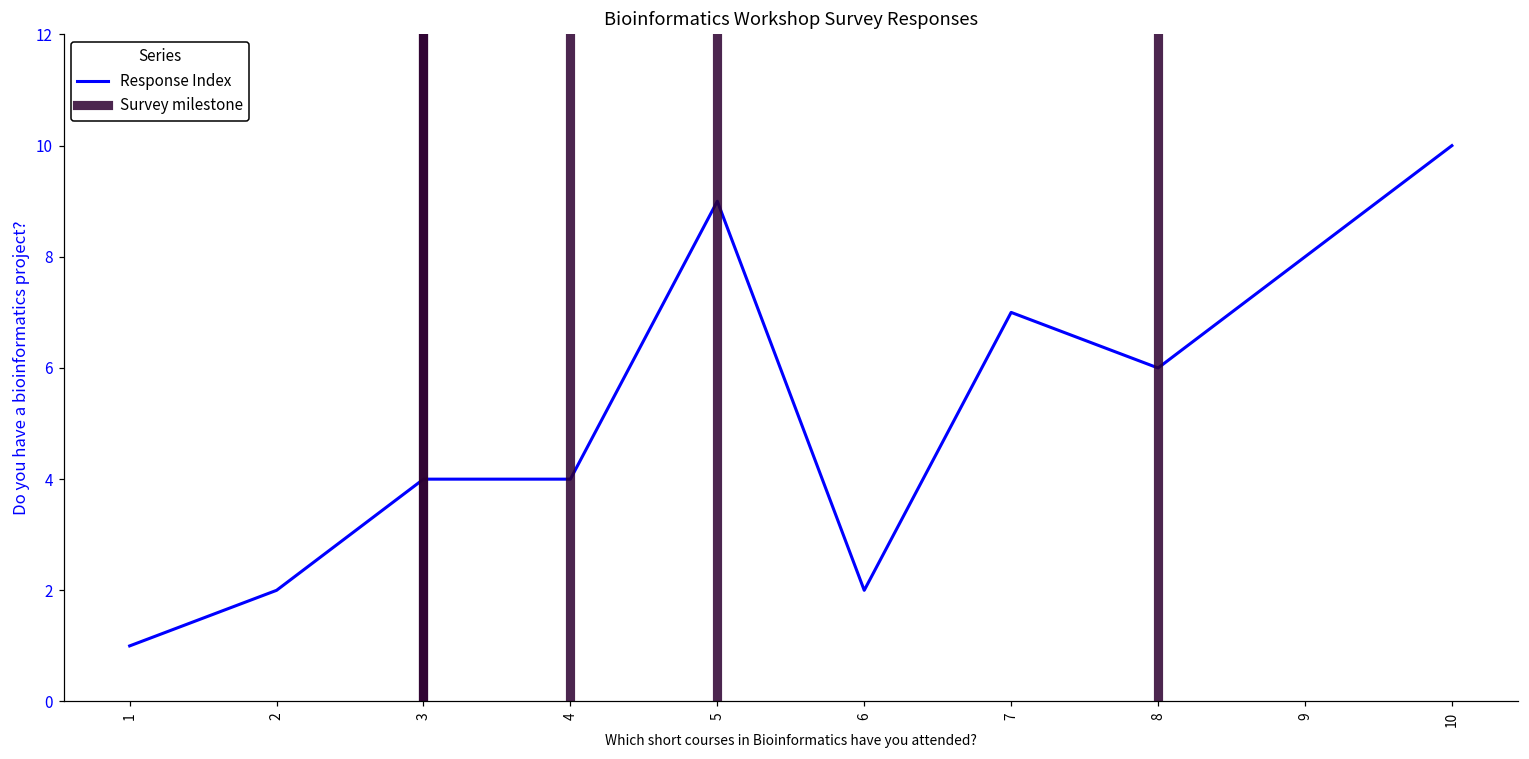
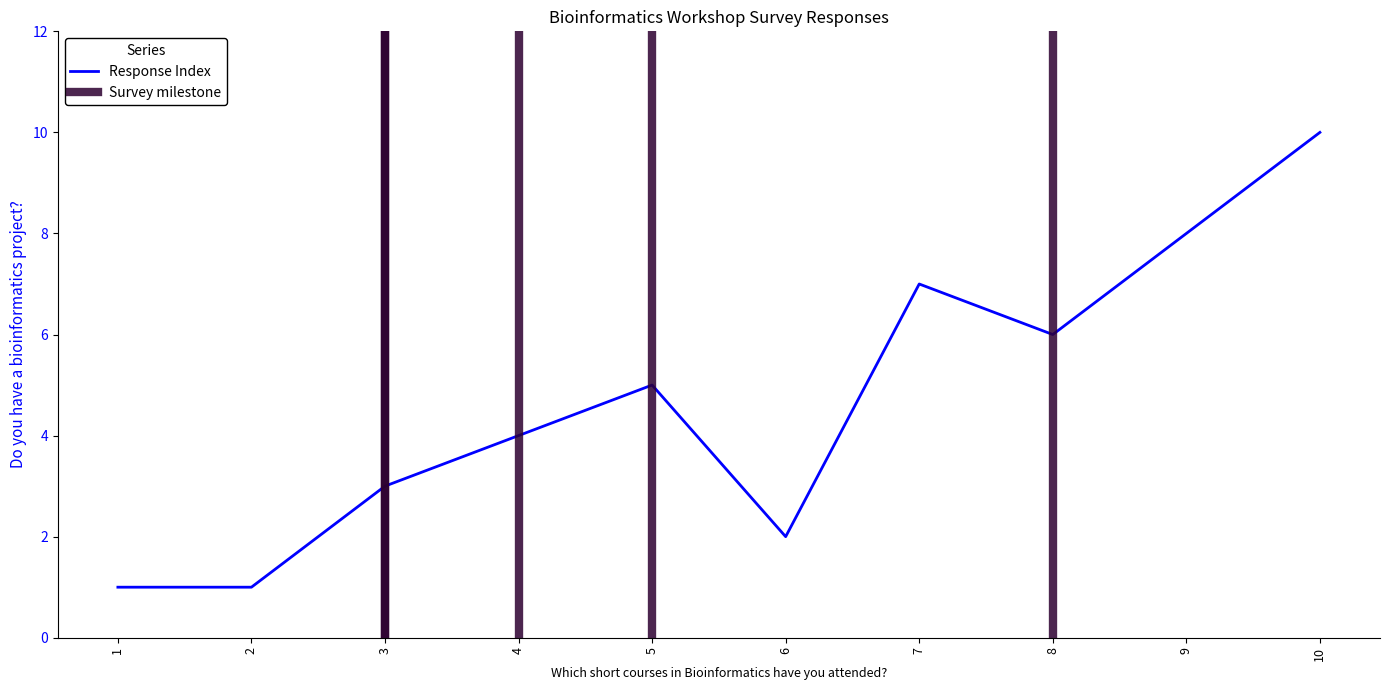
2: 2 -> 1
3: 4 -> 3
5: 9 -> 5
